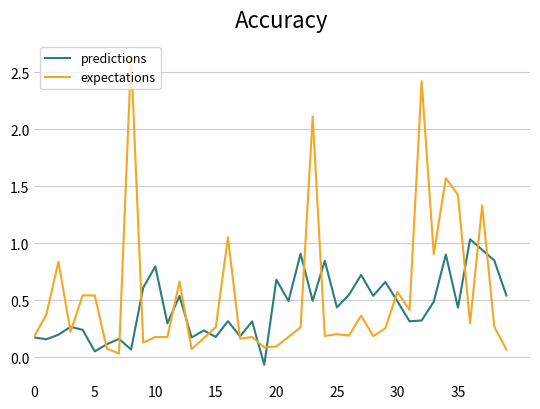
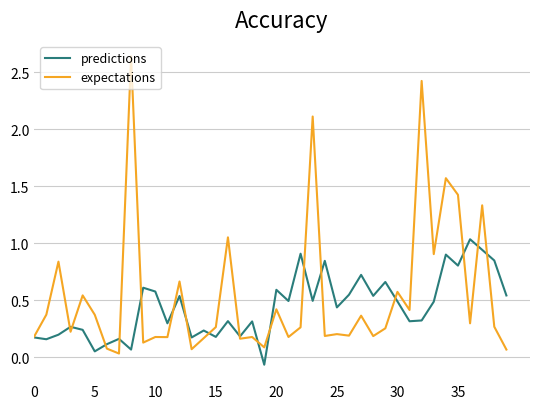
expectations, 5: 0.54 -> 0.37
predictions, 10: 0.80 -> 0.58
predictions, 20: 0.68 -> 0.59
expectations, 20: 0.10 -> 0.42
predictions, 35: 0.44 -> 0.81
